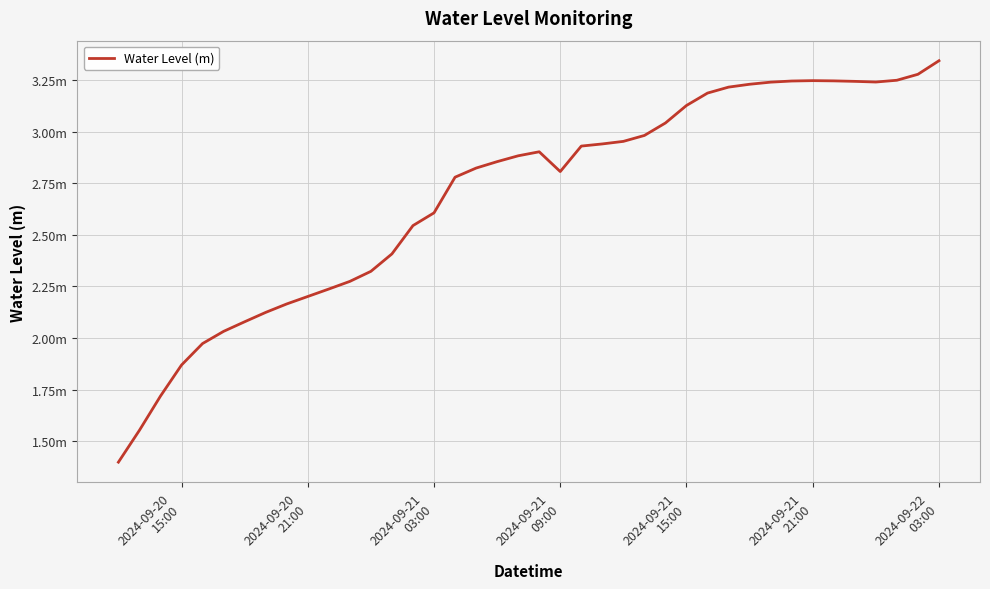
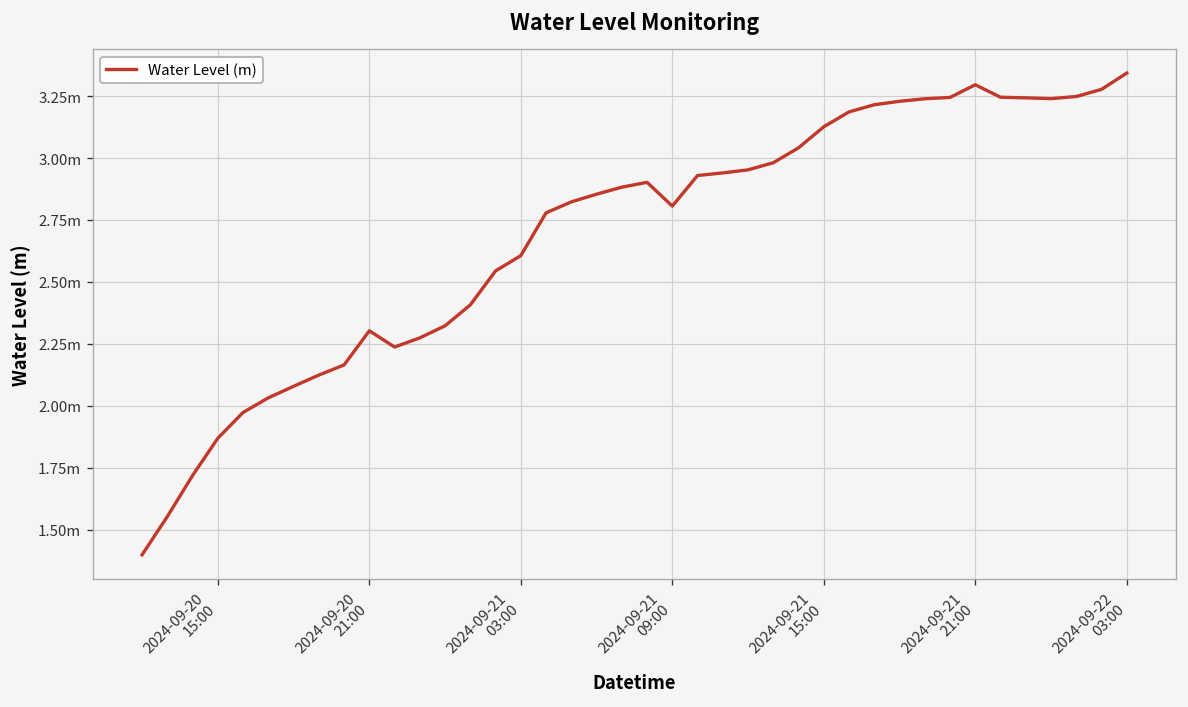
2024-09-20 21:00: 2.20m -> 2.30m
2024-09-21 21:00: 3.25m -> 3.30m
